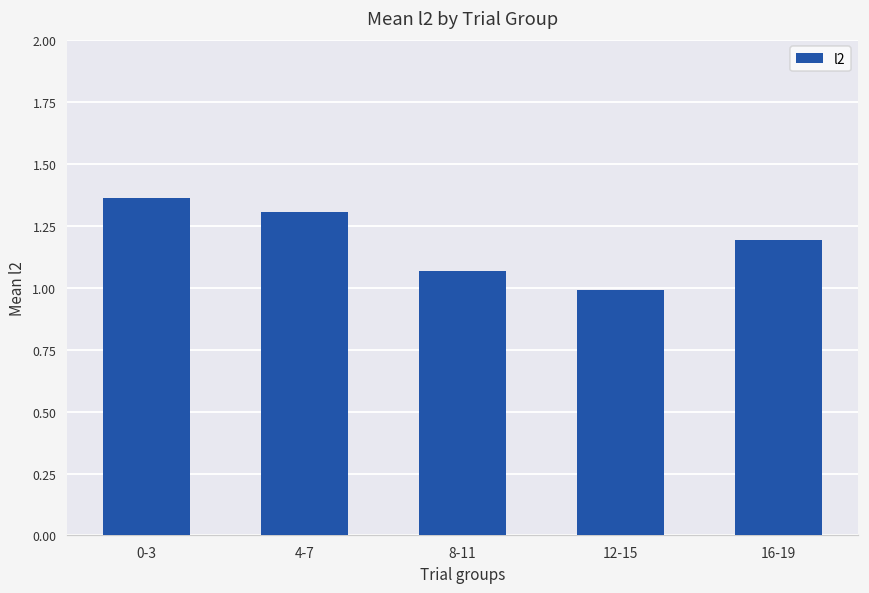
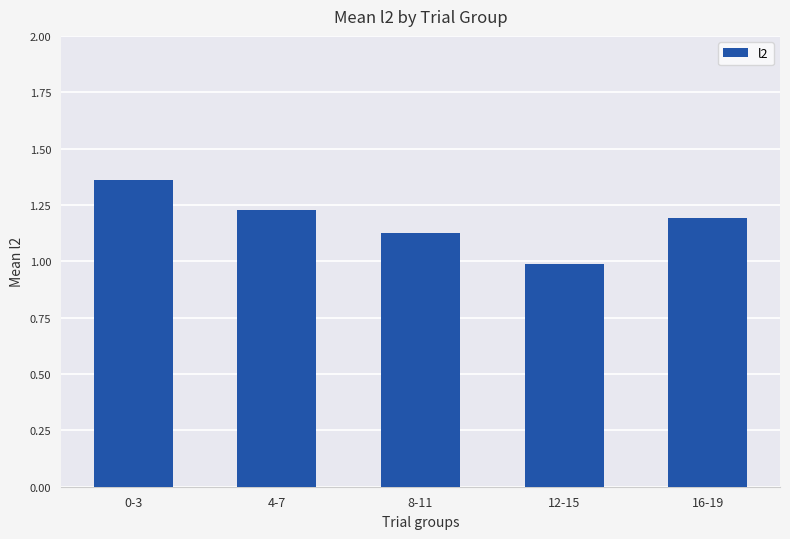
4-7: 1.31 -> 1.23
8-11: 1.07 -> 1.12
